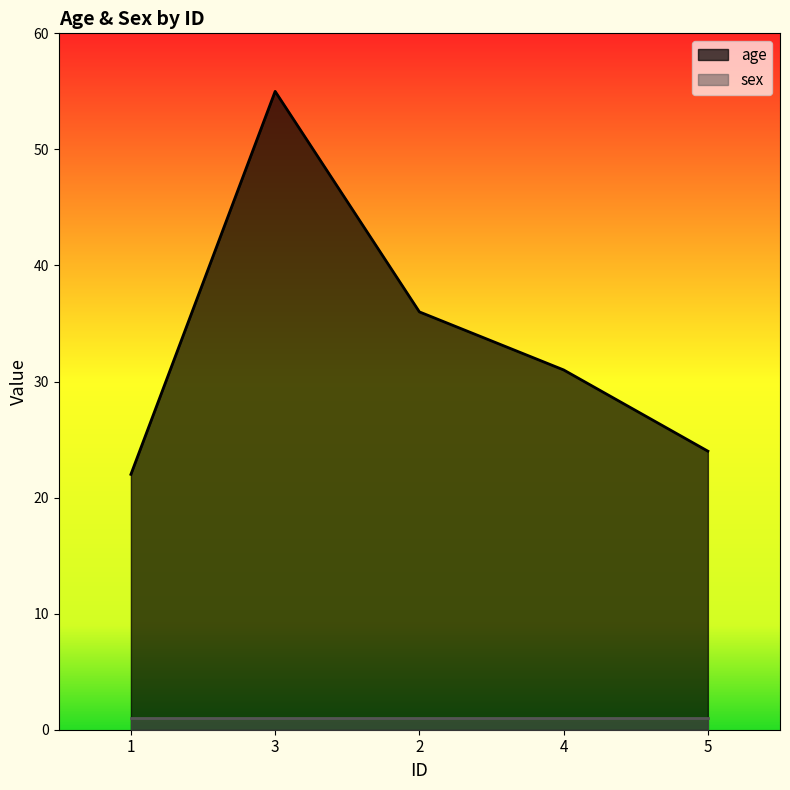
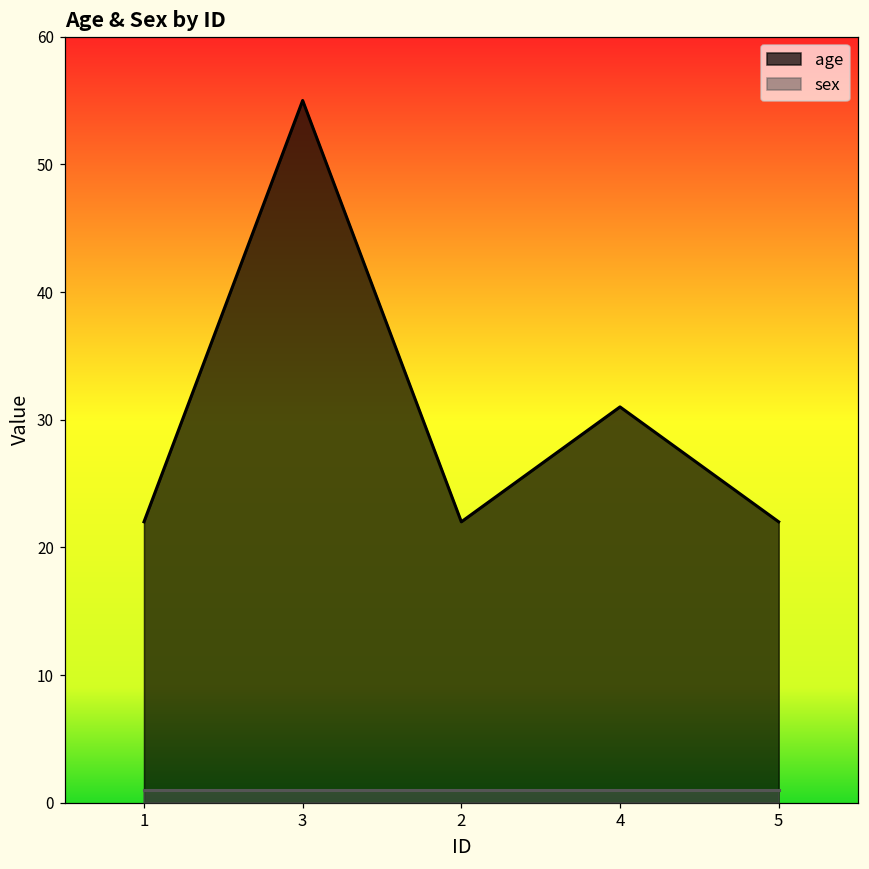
age, 2: 36 -> 22
age, 5: 24 -> 22
